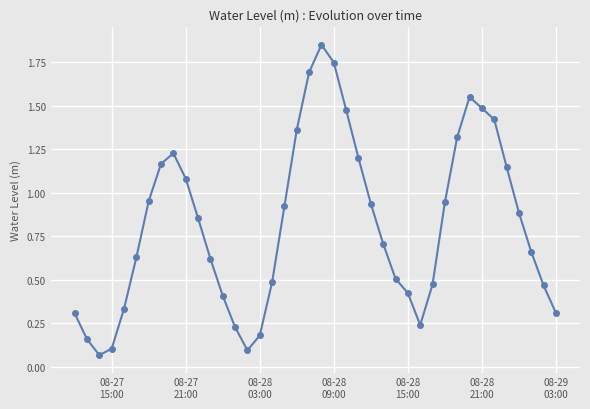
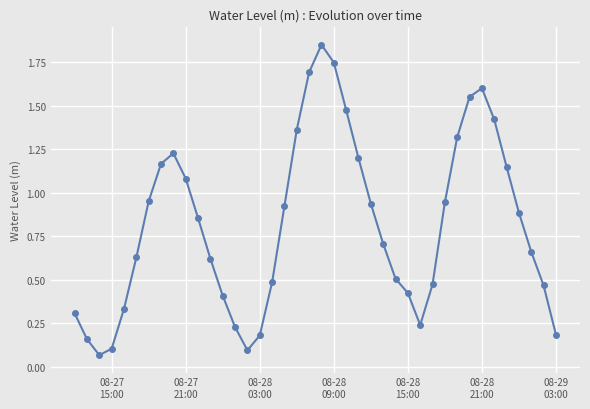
08-28 21:00: 1.49 -> 1.60
08-29 03:00: 0.31 -> 0.18
